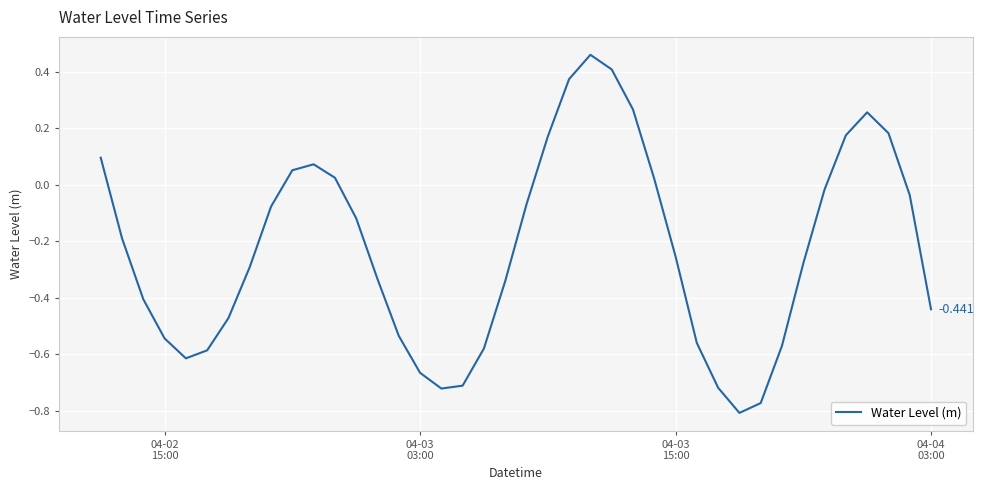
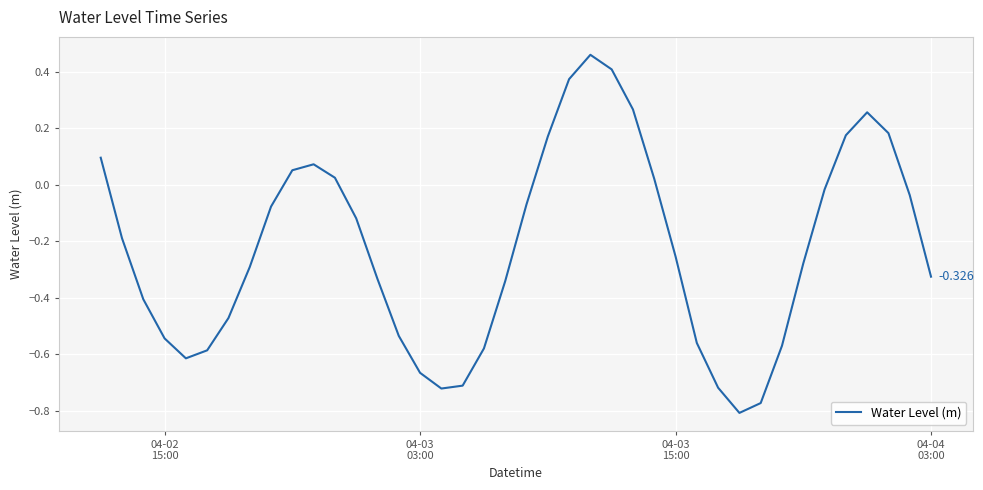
04-04 03:00: -0.441 -> -0.326
